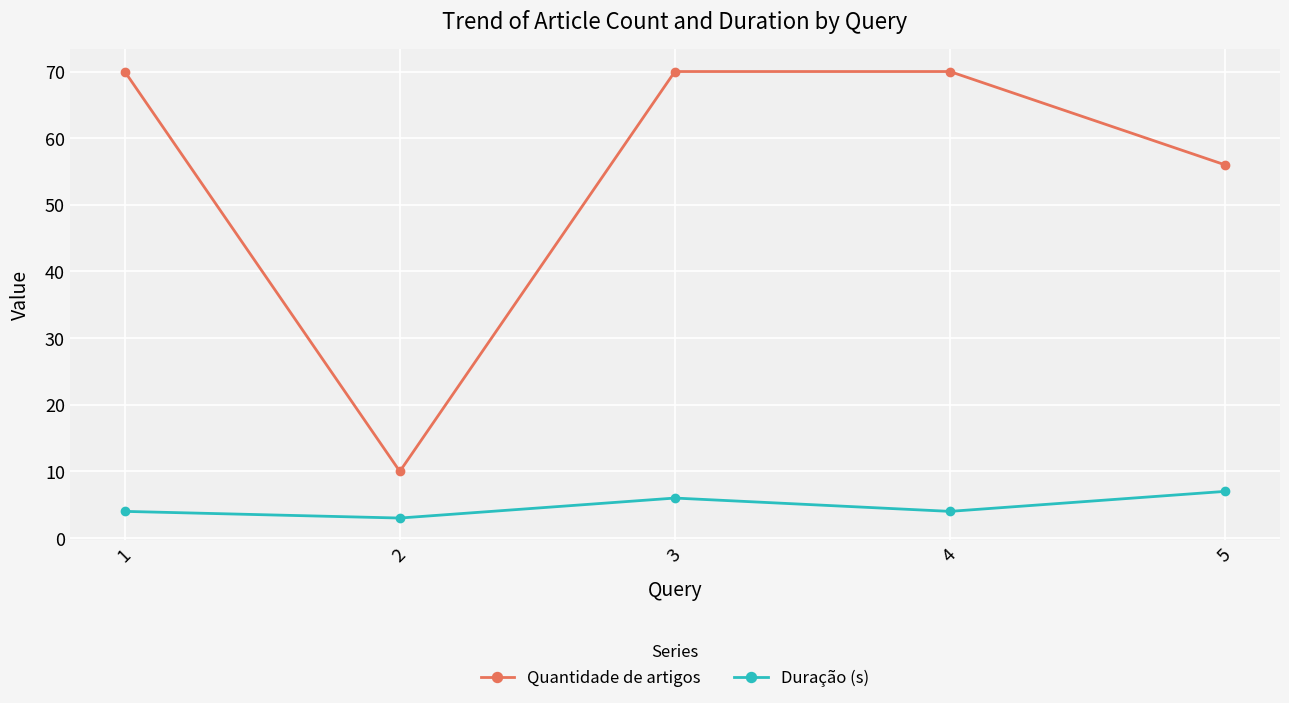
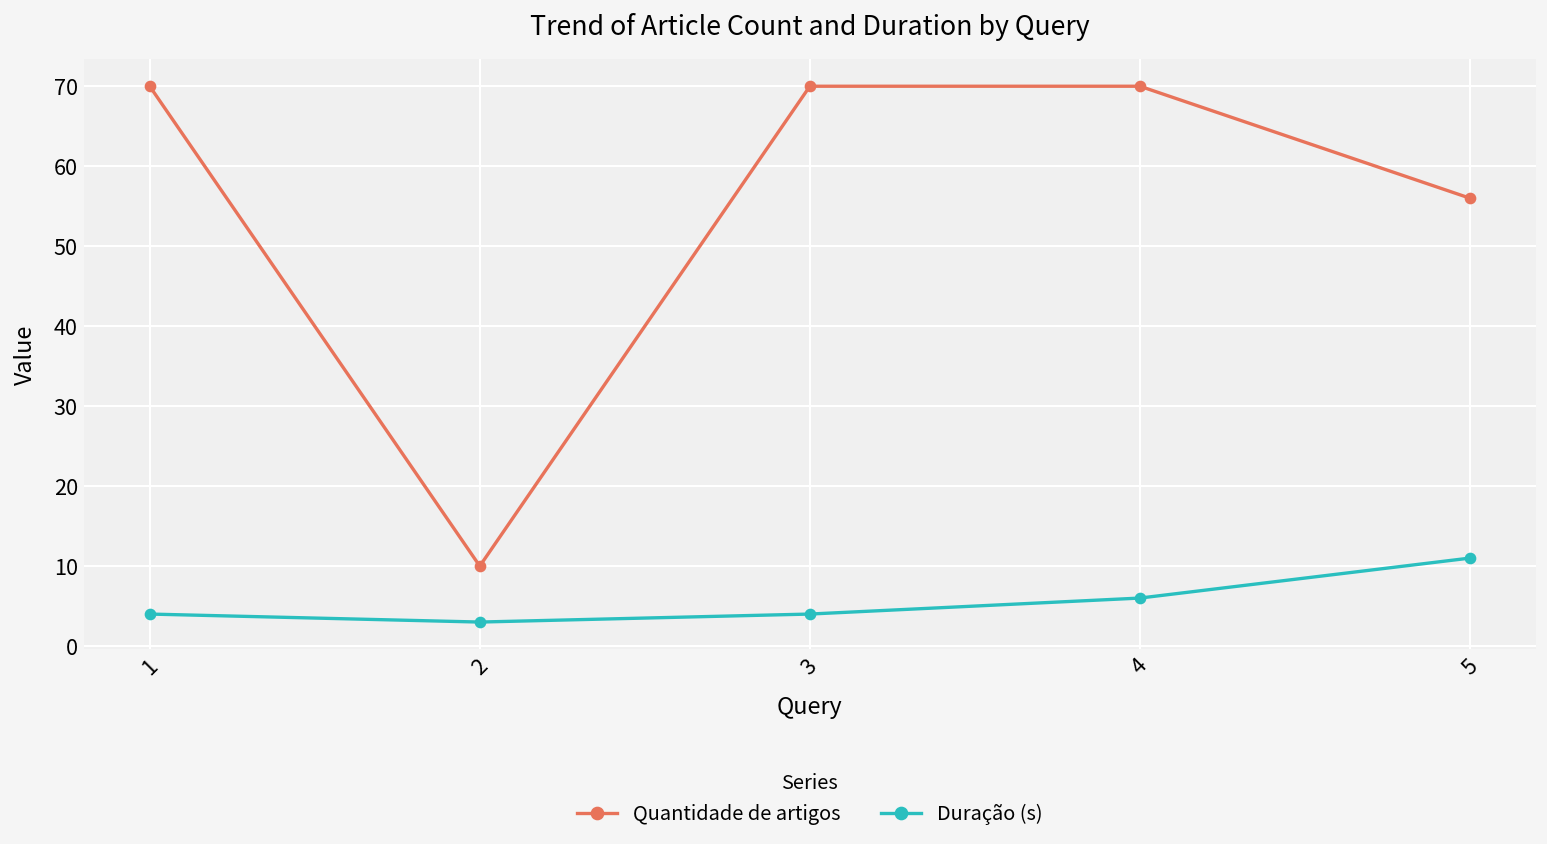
Duração (s), 3: 6 -> 4
Duração (s), 4: 4 -> 6
Duração (s), 5: 7 -> 11
